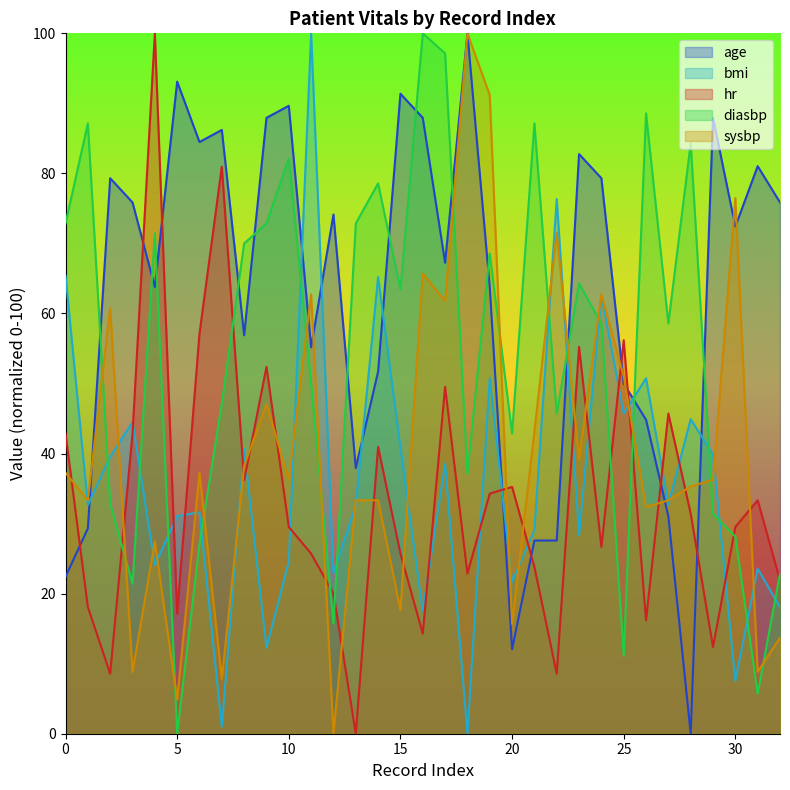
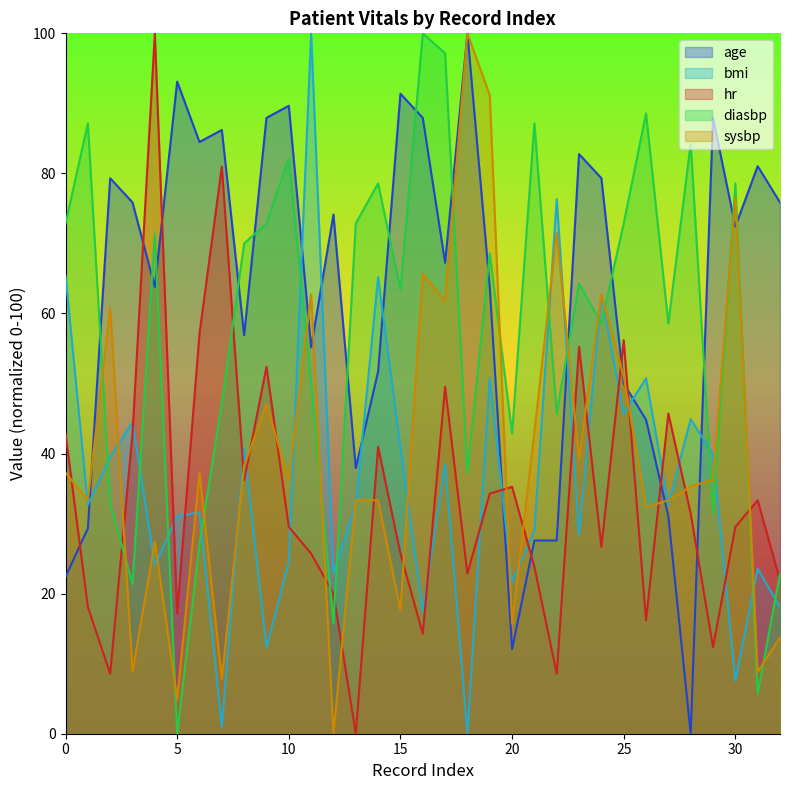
diasbp, 25: 11 -> 73
diasbp, 30: 28 -> 79
